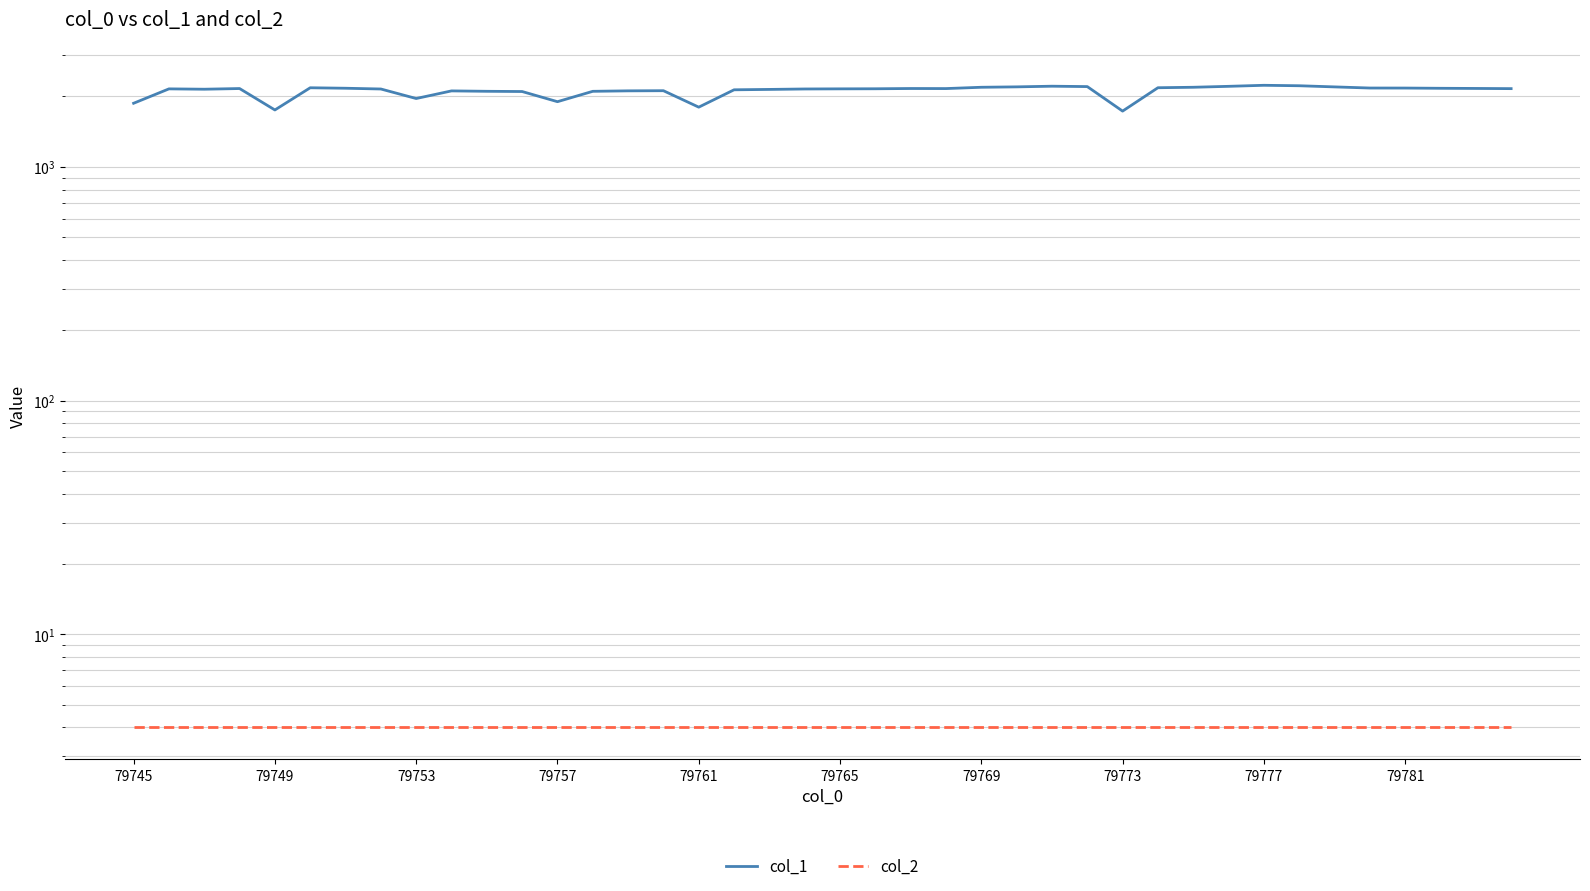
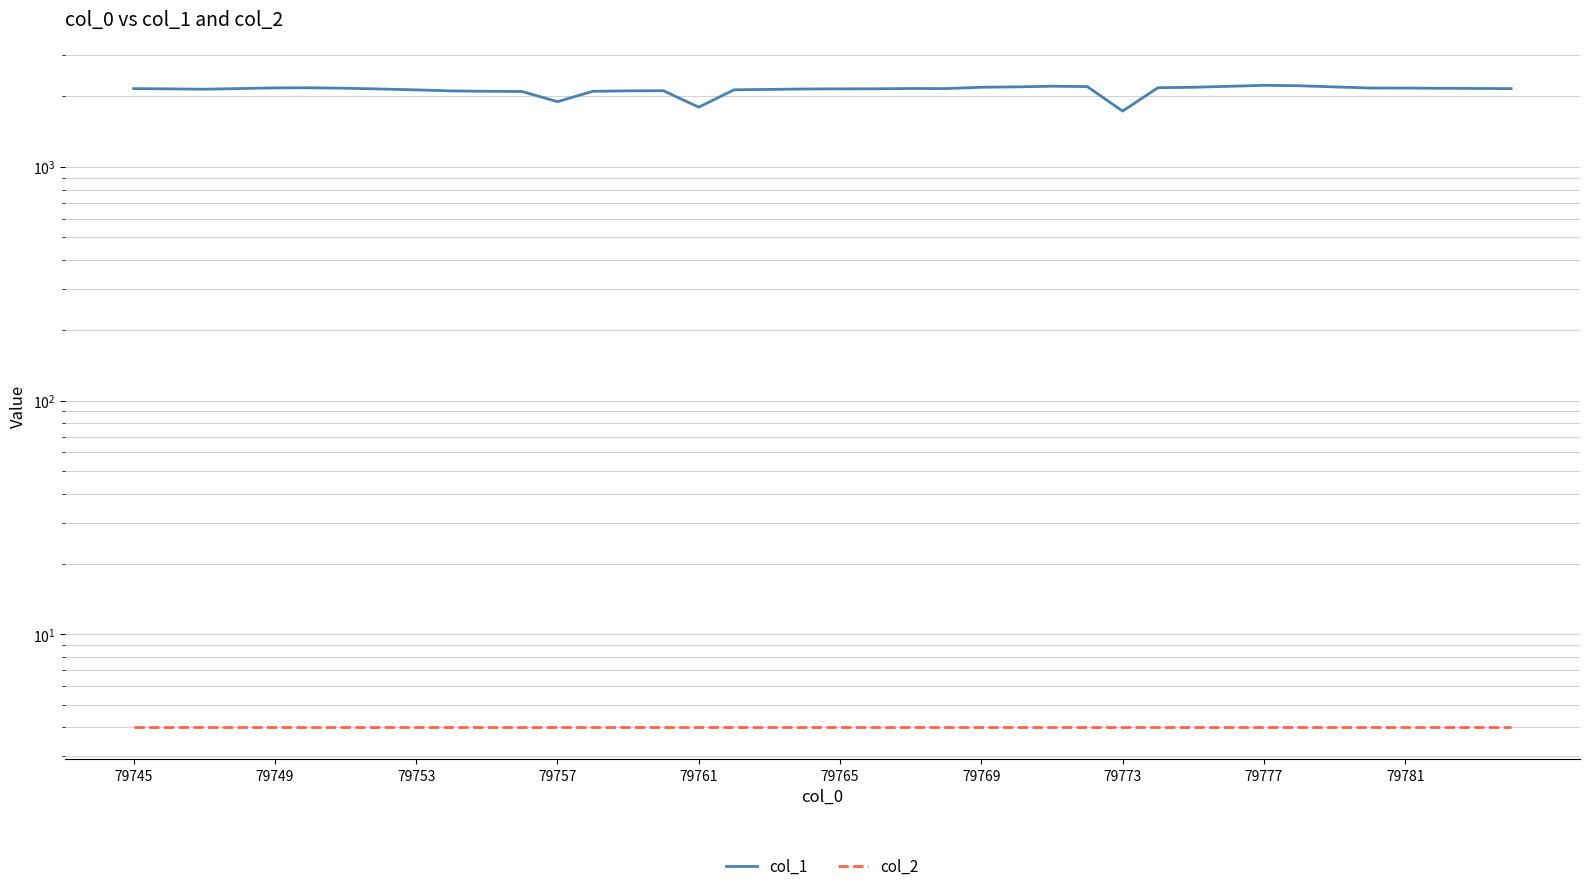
col_1, 79745: 1900 -> 2200
col_1, 79749: 1800 -> 2200
col_1, 79753: 2000 -> 2100
